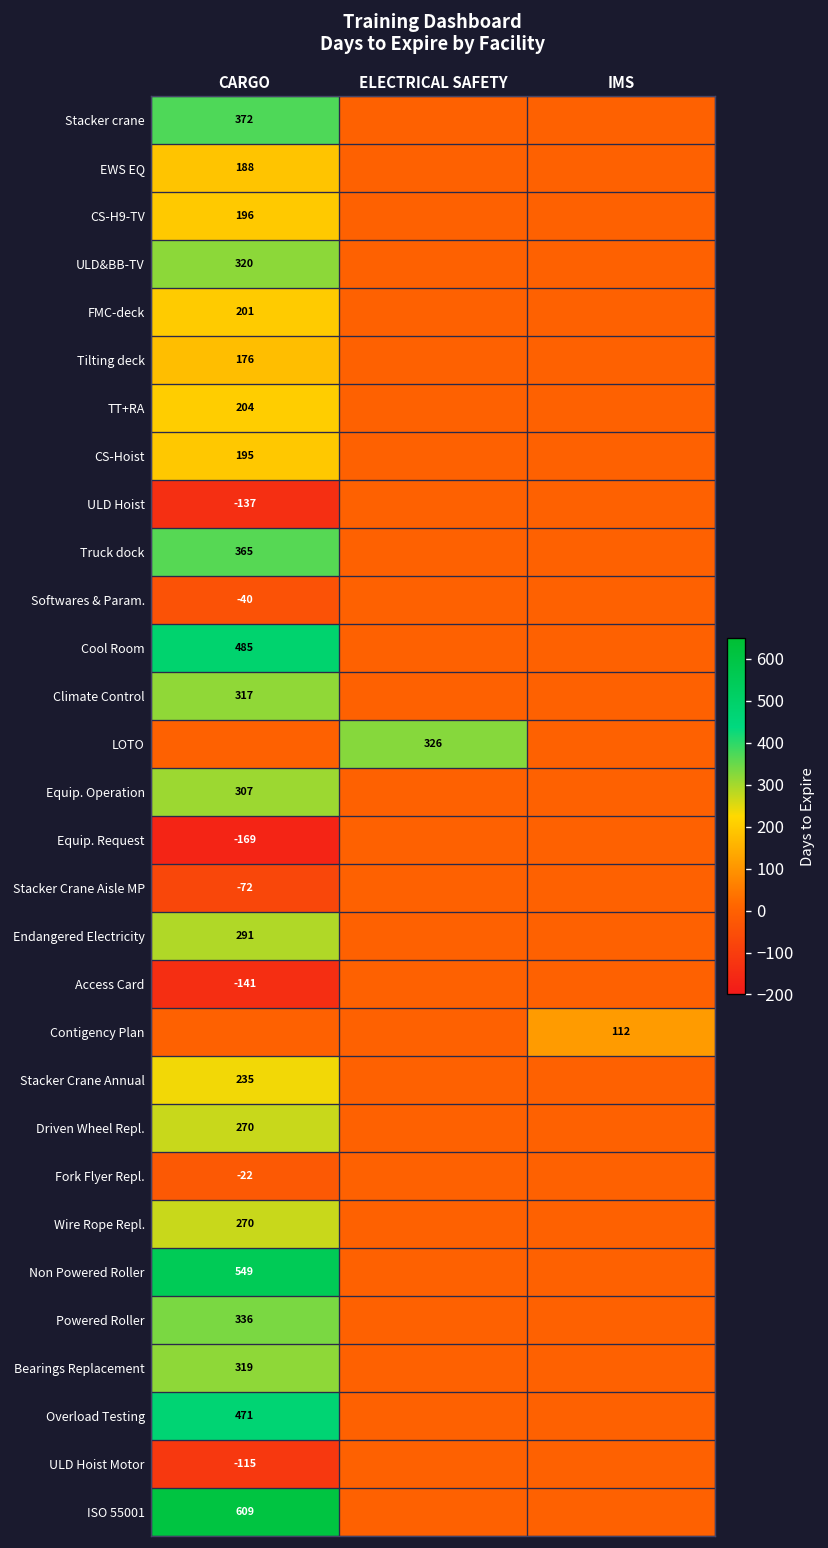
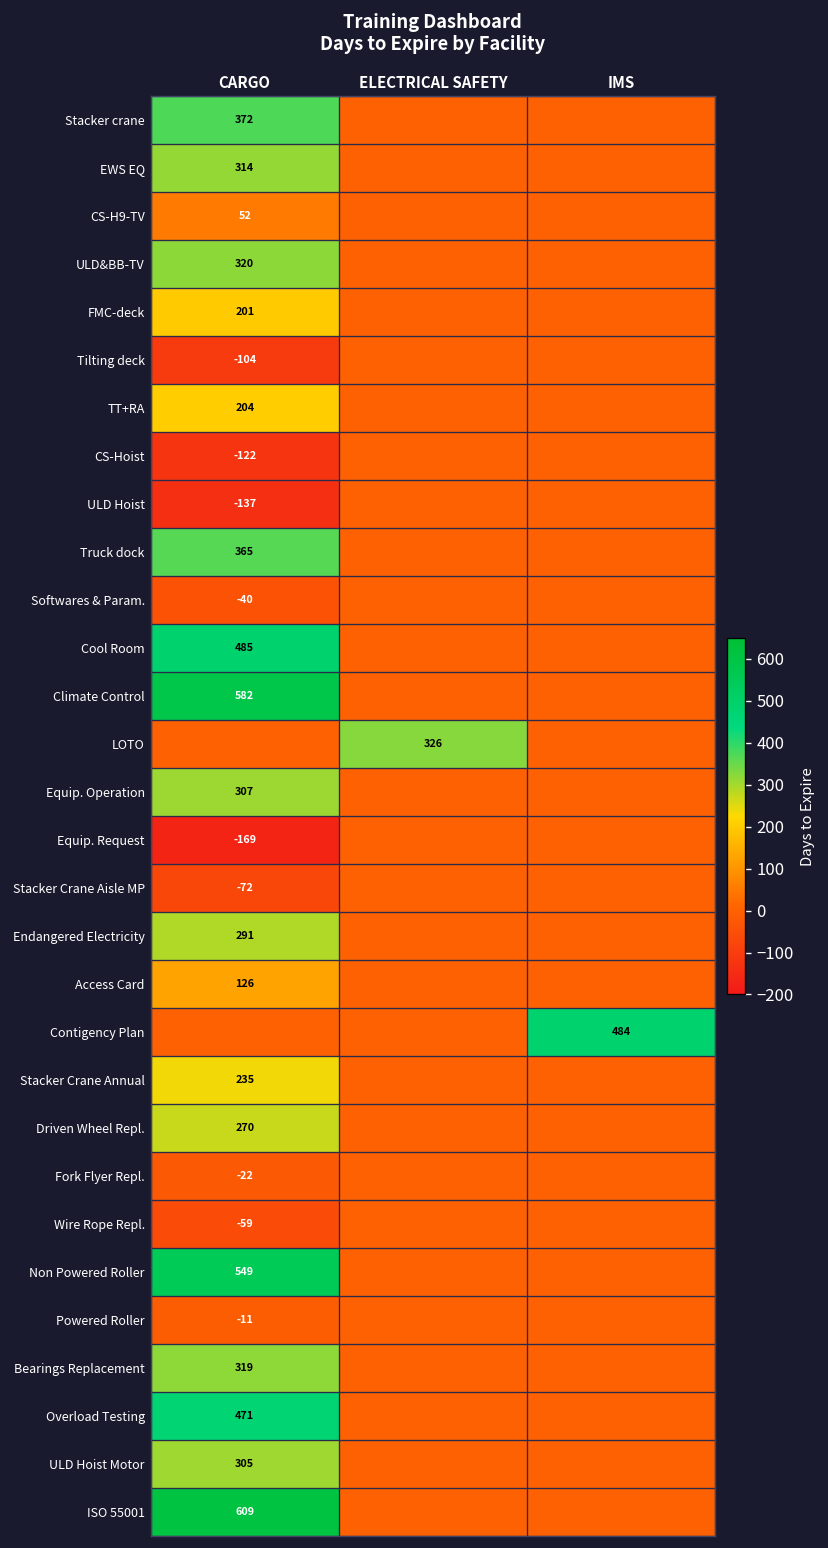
EWS EQ, CARGO: 188 -> 314
CS-H9-TV, CARGO: 196 -> 52
Tilting deck, CARGO: 176 -> -104
CS-Hoist, CARGO: 195 -> -122
Climate Control, CARGO: 317 -> 582
Access Card, CARGO: -141 -> 126
Contigency Plan, IMS: 112 -> 484
Wire Rope Repl., CARGO: 270 -> -59
Powered Roller, CARGO: 336 -> -11
ULD Hoist Motor, CARGO: -115 -> 305
